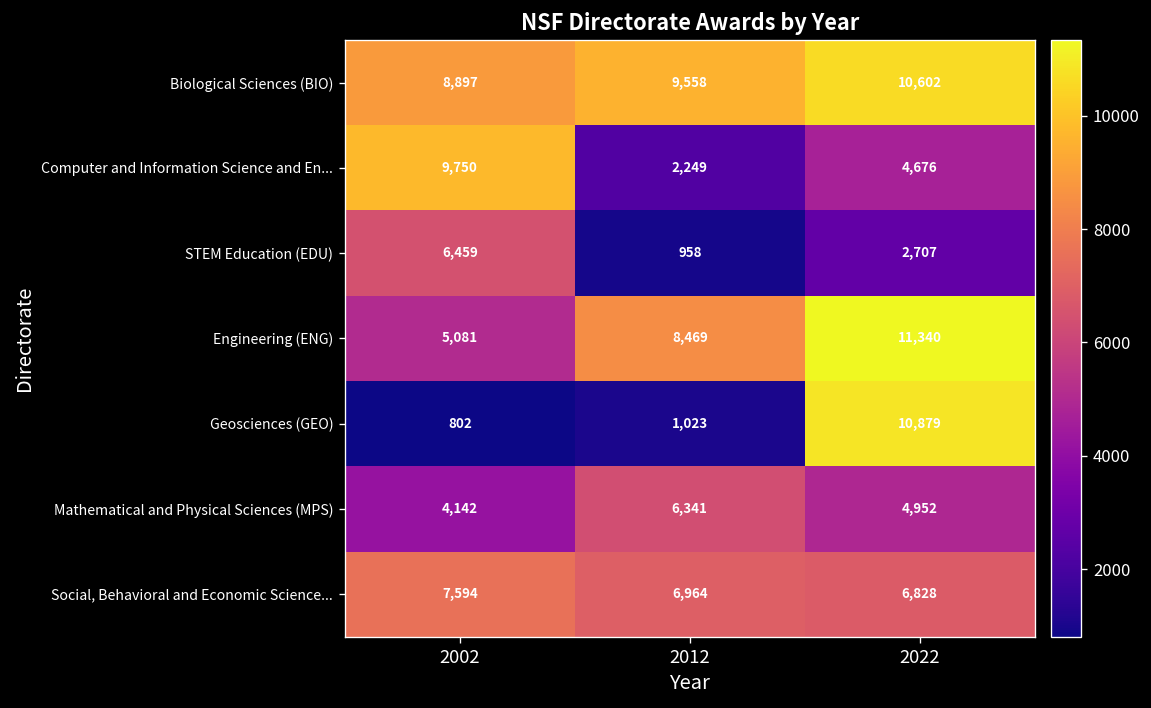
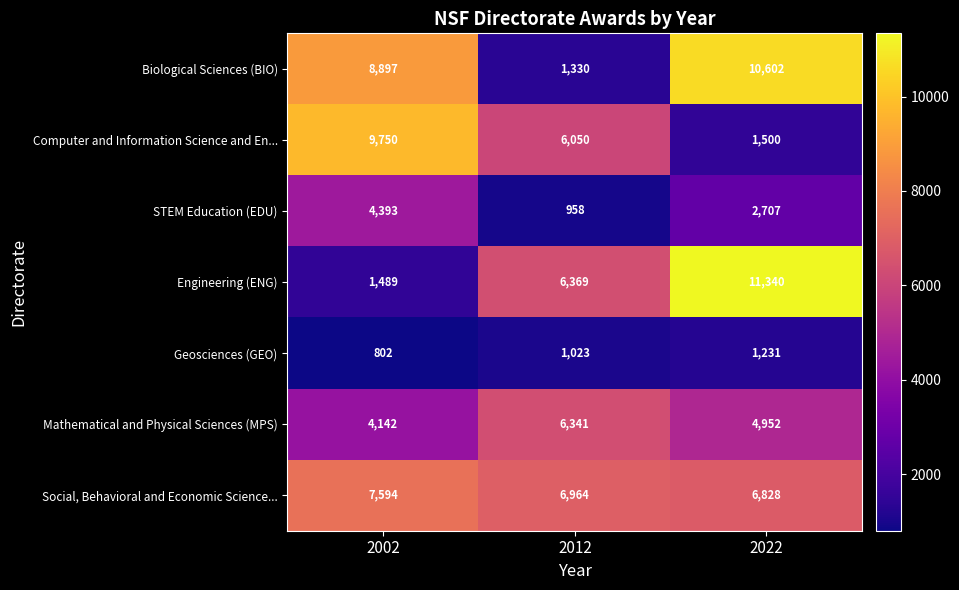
Biological Sciences (BIO), 2012: 9,558 -> 1,330
Computer and Information Science and En..., 2012: 2,249 -> 6,050
Computer and Information Science and En..., 2022: 4,676 -> 1,500
STEM Education (EDU), 2002: 6,459 -> 4,393
Engineering (ENG), 2002: 5,081 -> 1,489
Engineering (ENG), 2012: 8,469 -> 6,369
Geosciences (GEO), 2022: 10,879 -> 1,231
